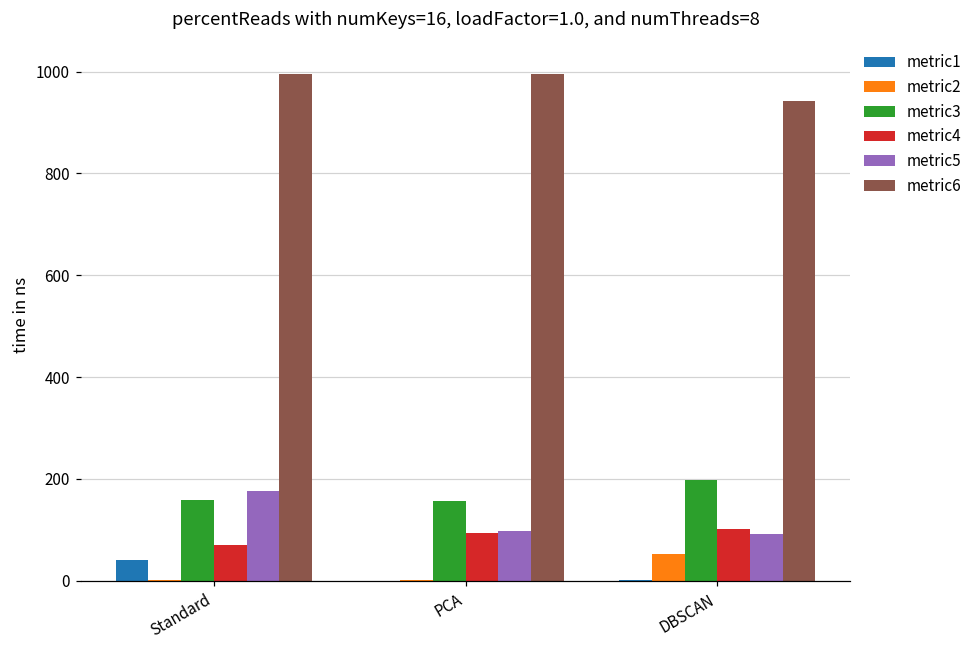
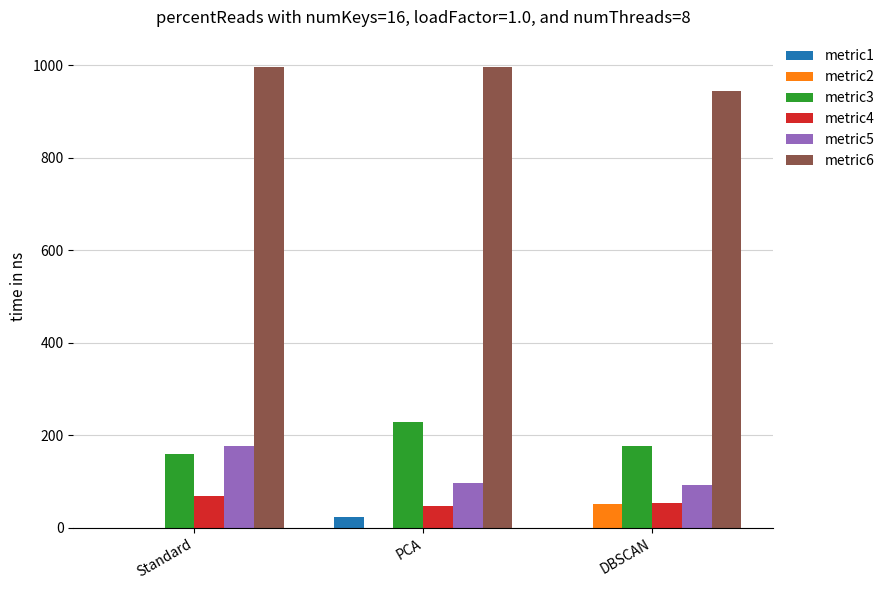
metric1, Standard: 40 -> 0
metric1, PCA: 0 -> 20
metric3, PCA: 160 -> 230
metric4, PCA: 90 -> 50
metric3, DBSCAN: 200 -> 180
metric4, DBSCAN: 100 -> 50
